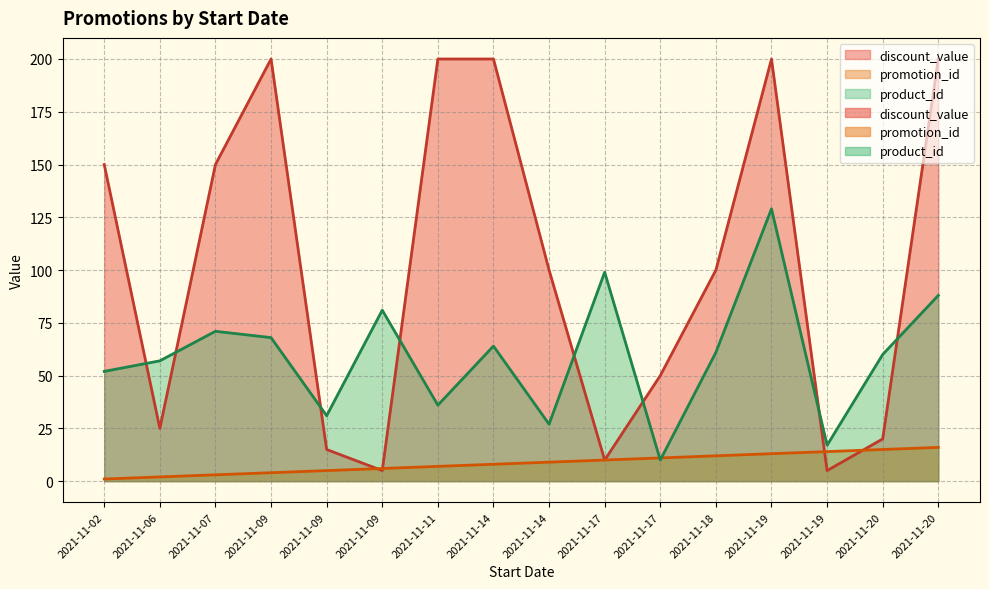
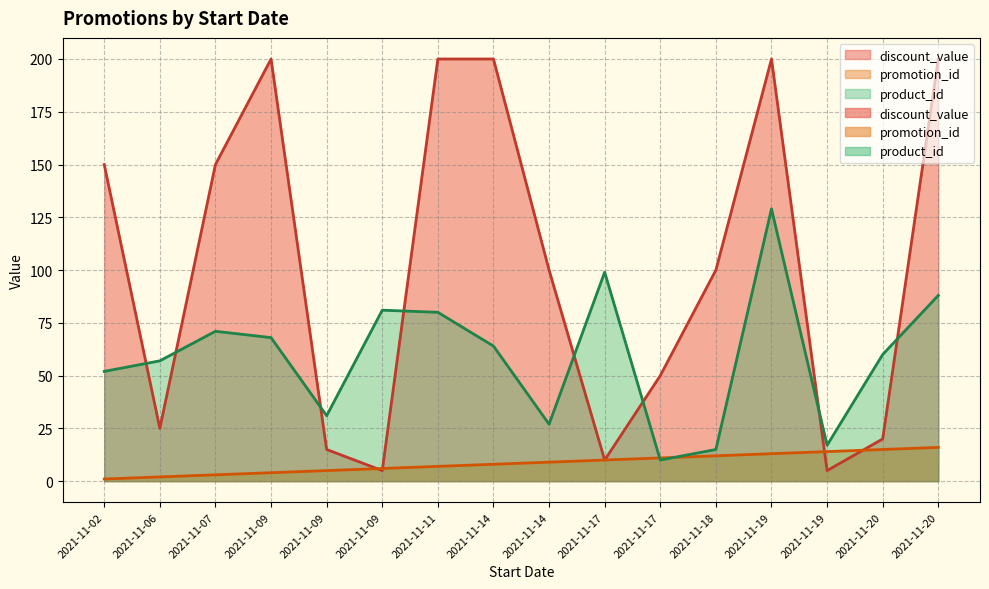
product_id, 2021-11-11: 36 -> 80
product_id, 2021-11-18: 61 -> 15
